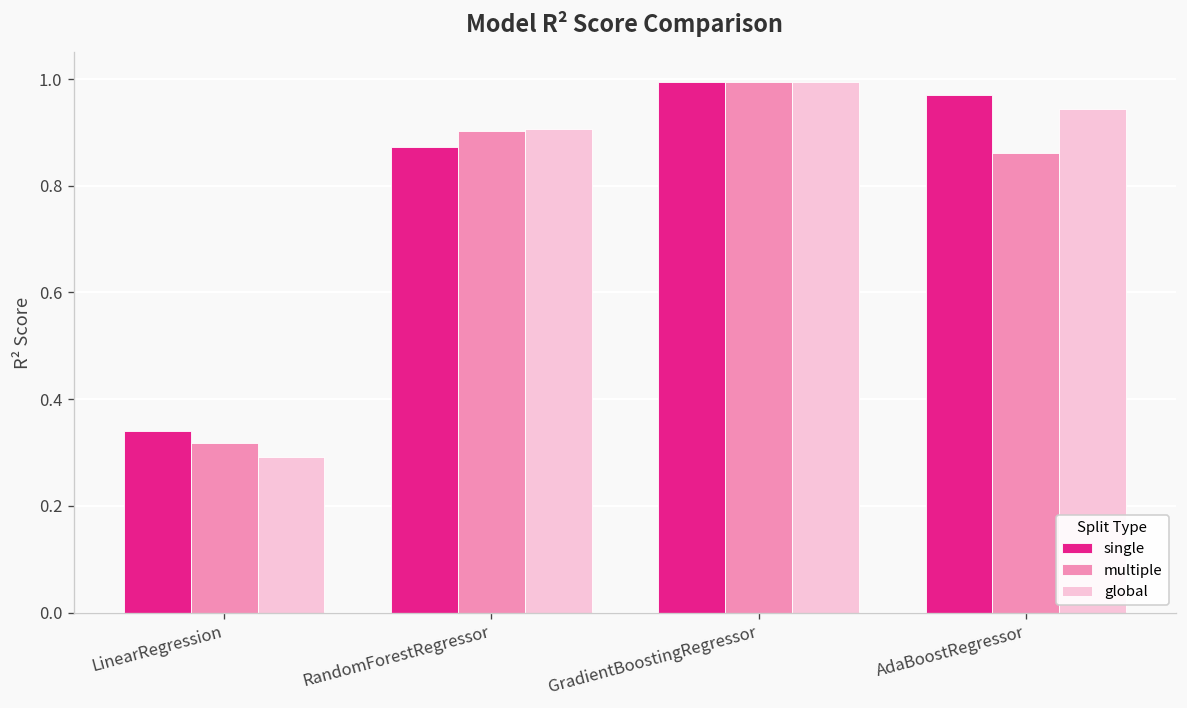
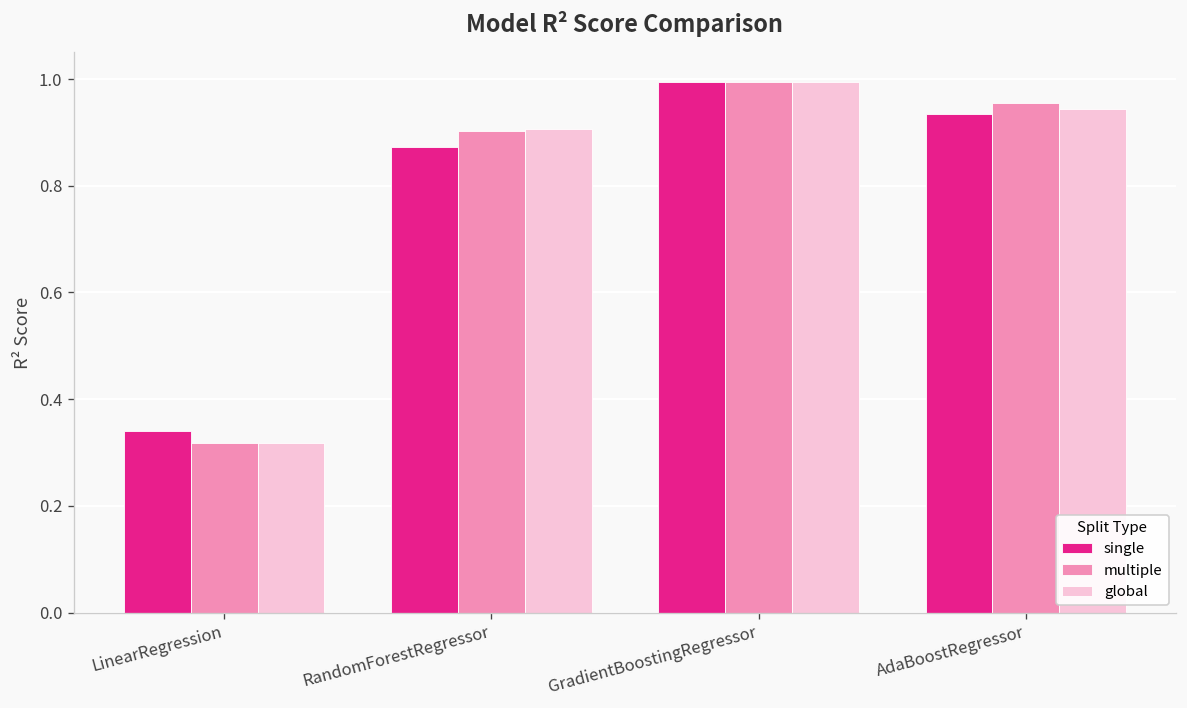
global, LinearRegression: 0.29 -> 0.32
single, AdaBoostRegressor: 0.97 -> 0.93
multiple, AdaBoostRegressor: 0.86 -> 0.96
